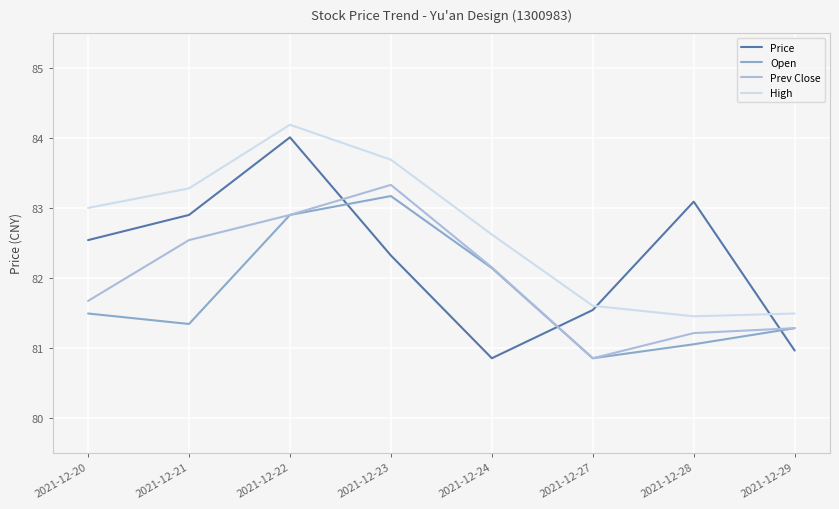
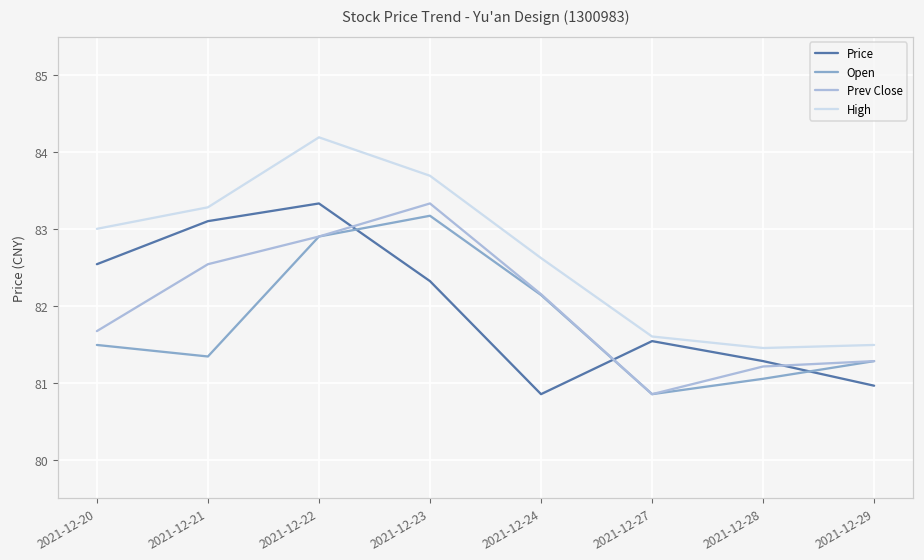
Price, 2021-12-21: 82.9 -> 83.1
Price, 2021-12-22: 84.0 -> 83.3
Price, 2021-12-28: 83.1 -> 81.3
